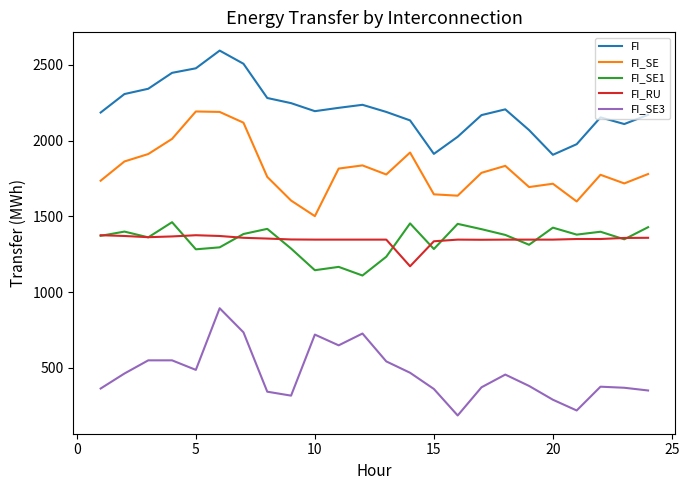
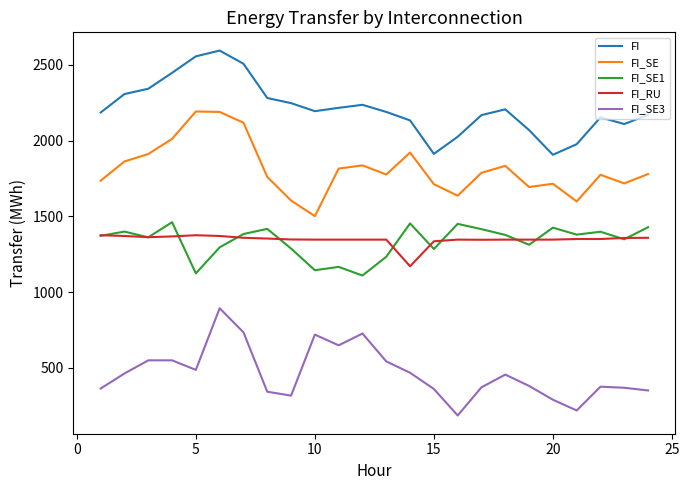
FI, 5: 2480 -> 2560
FI_SE1, 5: 1280 -> 1120
FI_SE, 15: 1650 -> 1710
